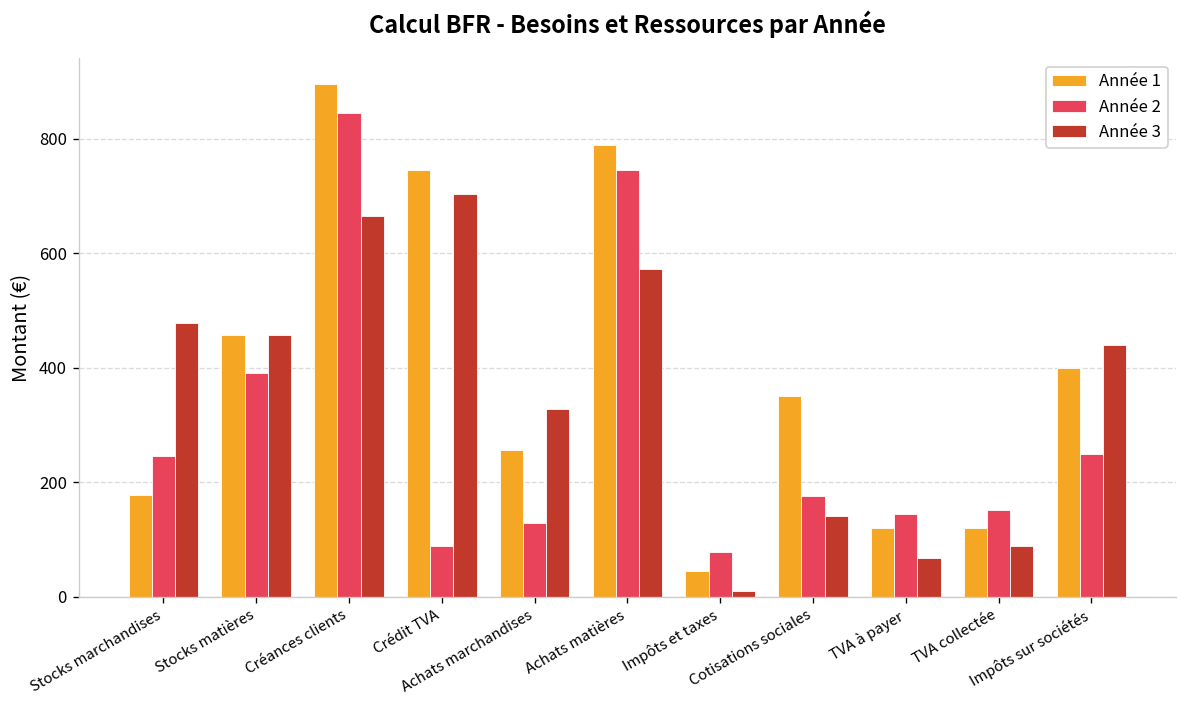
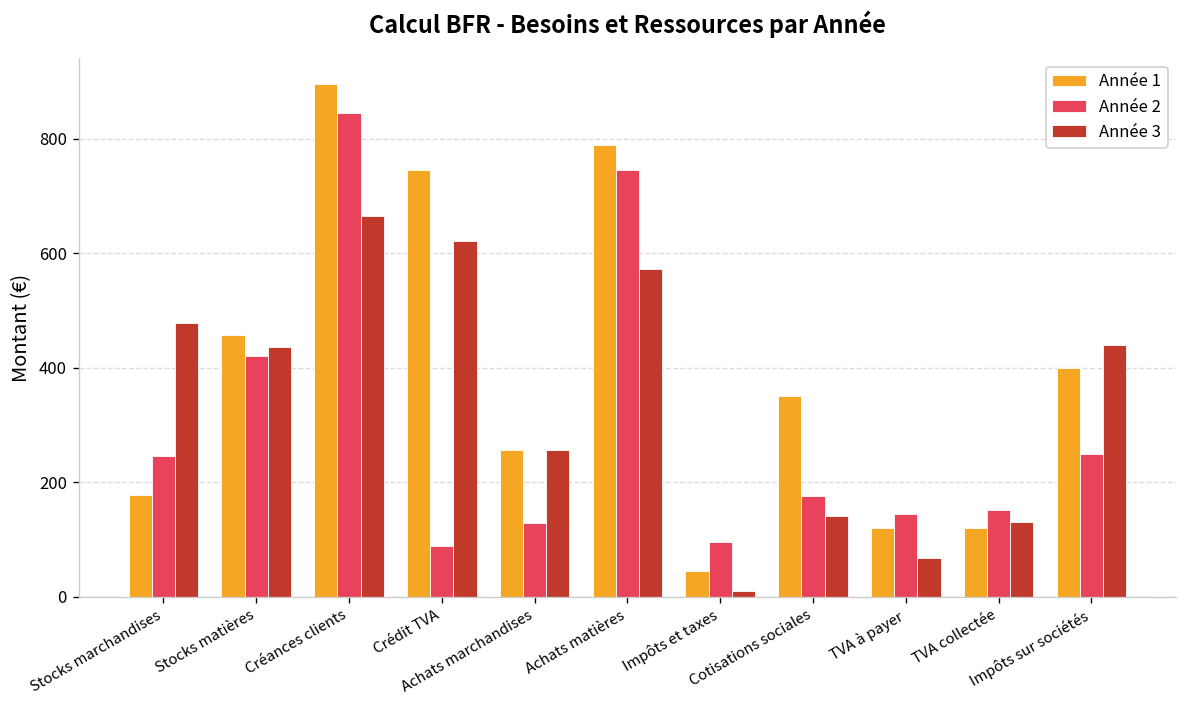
Année 2, Stocks matières: 390 -> 420
Année 3, Stocks matières: 460 -> 440
Année 3, Crédit TVA: 700 -> 620
Année 3, Achats marchandises: 330 -> 260
Année 2, Impôts et taxes: 80 -> 100
Année 3, TVA collectée: 90 -> 130
